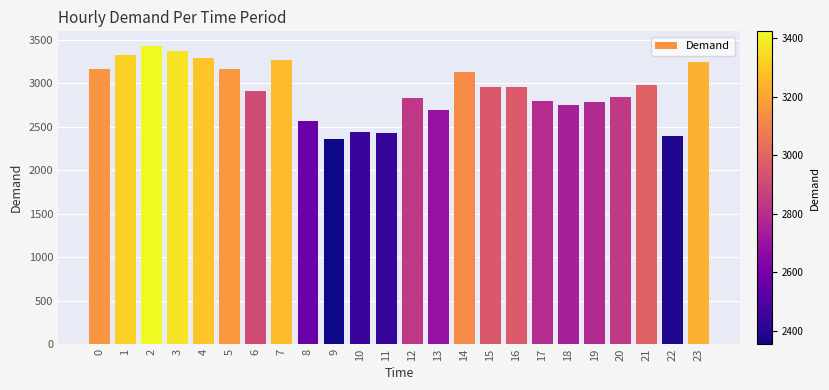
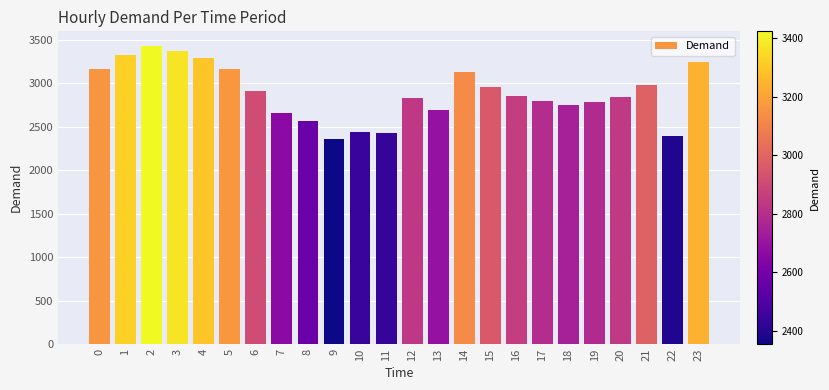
7: 3300 -> 2700
16: 3000 -> 2900
